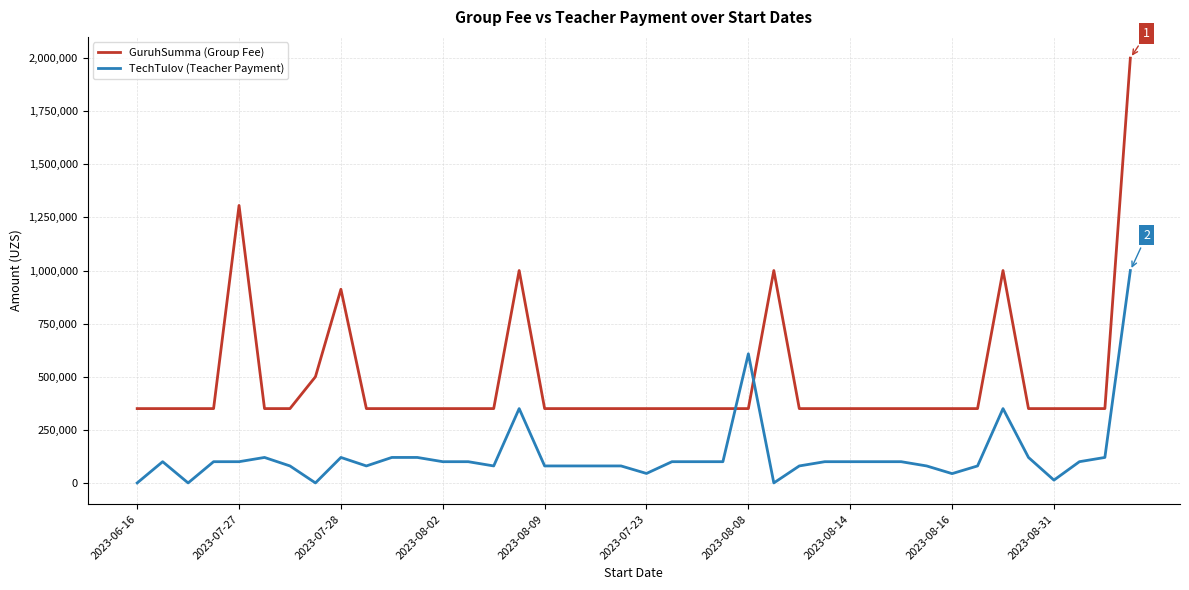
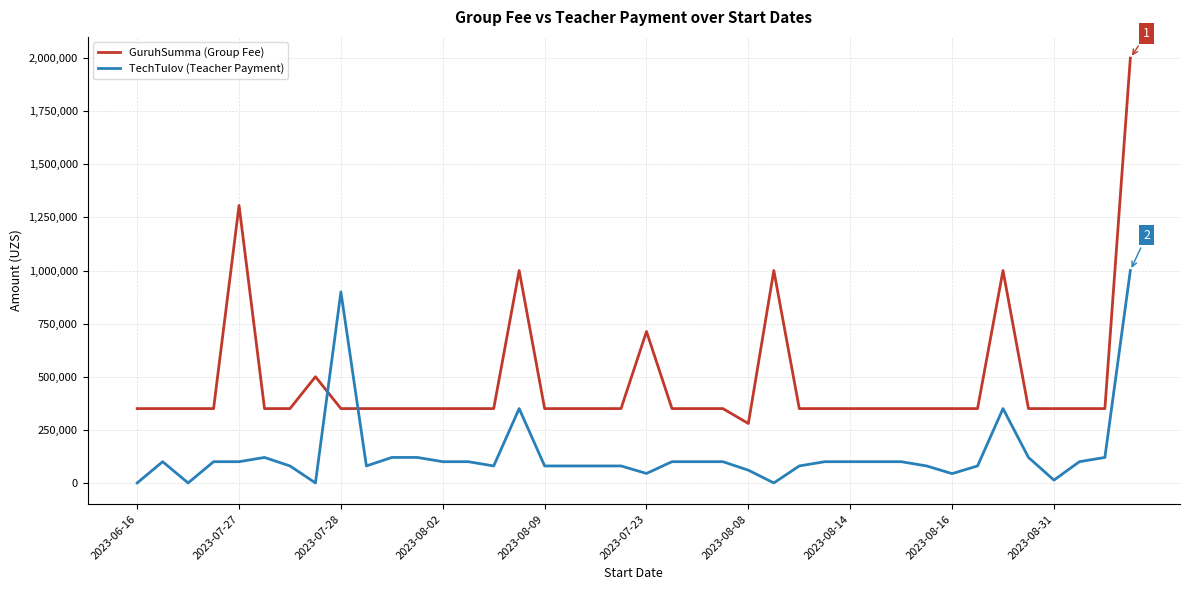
GuruhSumma (Group Fee), 2023-07-28: 910,000 -> 350,000
TechTulov (Teacher Payment), 2023-07-28: 120,000 -> 900,000
GuruhSumma (Group Fee), 2023-07-23: 350,000 -> 710,000
GuruhSumma (Group Fee), 2023-08-08: 350,000 -> 280,000
TechTulov (Teacher Payment), 2023-08-08: 610,000 -> 60,000
